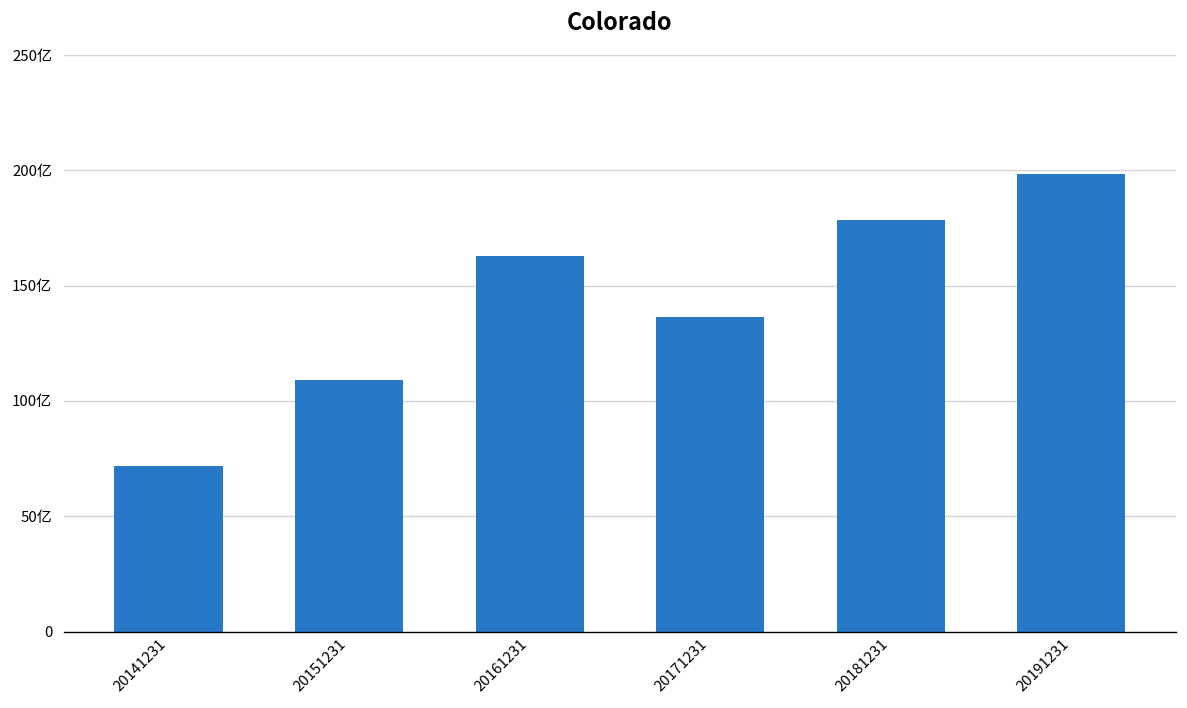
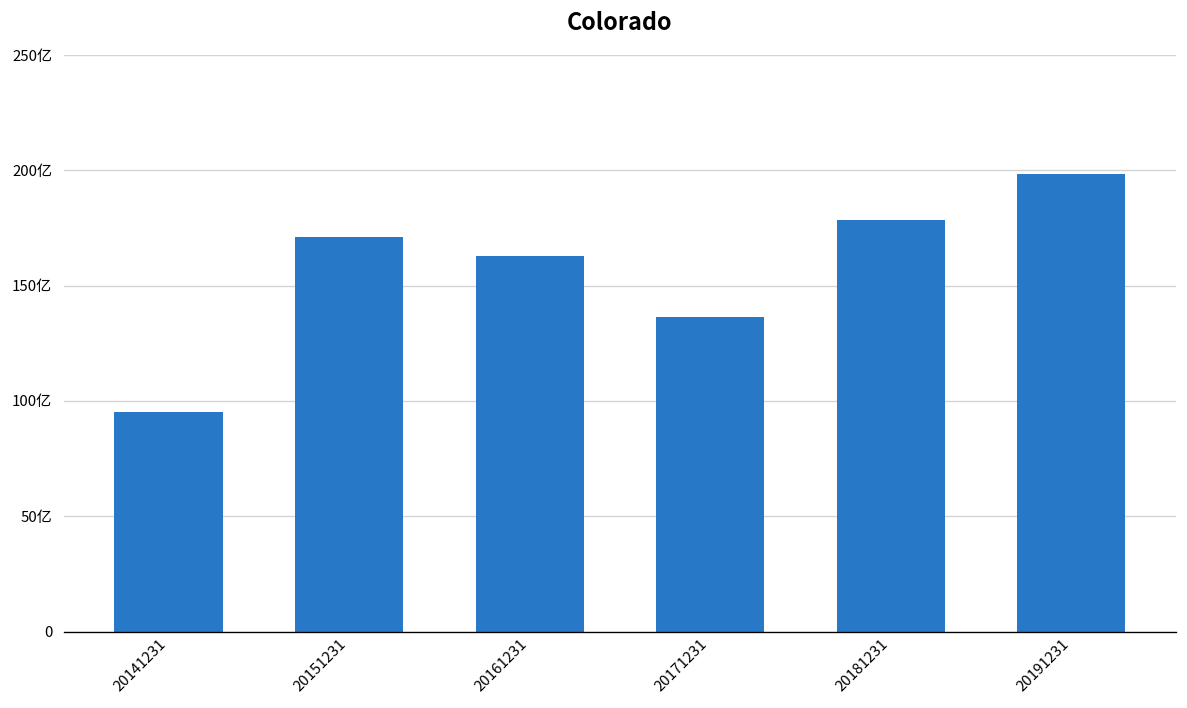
20141231: 72亿 -> 95亿
20151231: 109亿 -> 171亿
